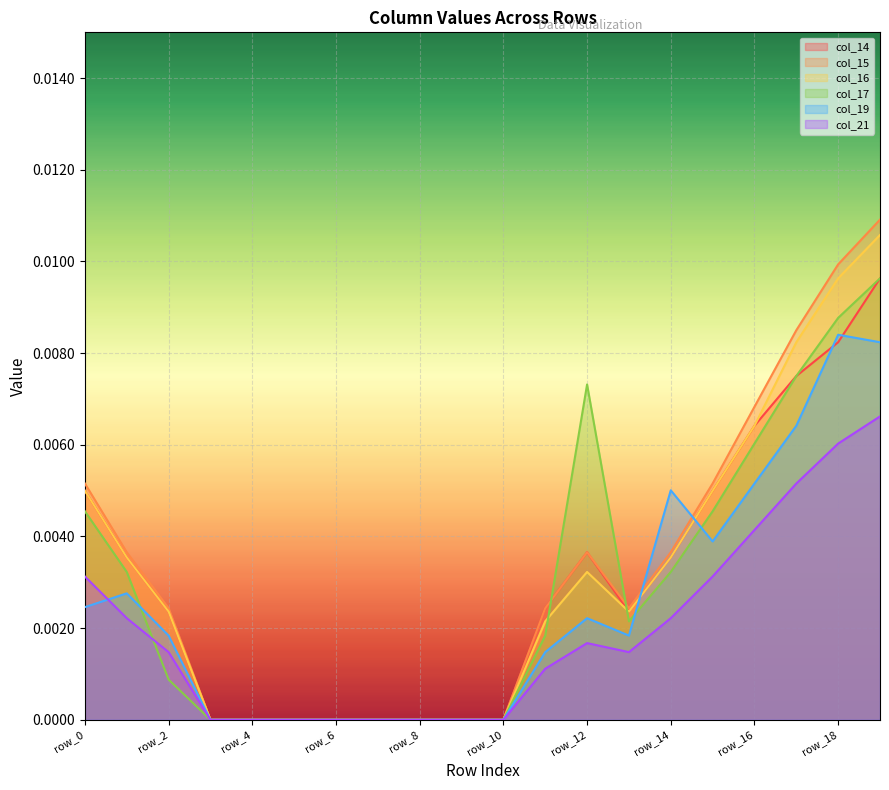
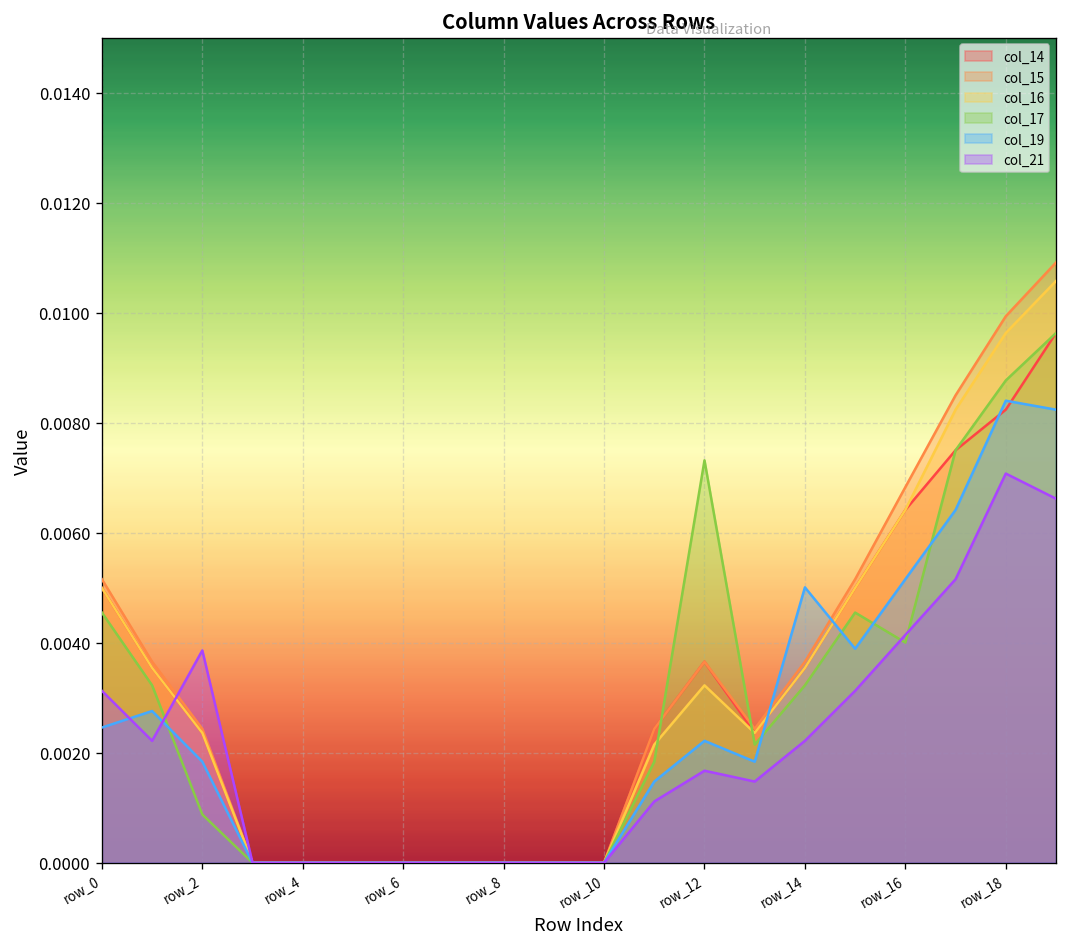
col_21, row_2: 0.0015 -> 0.0039
col_17, row_16: 0.0060 -> 0.0040
col_21, row_18: 0.0060 -> 0.0071
